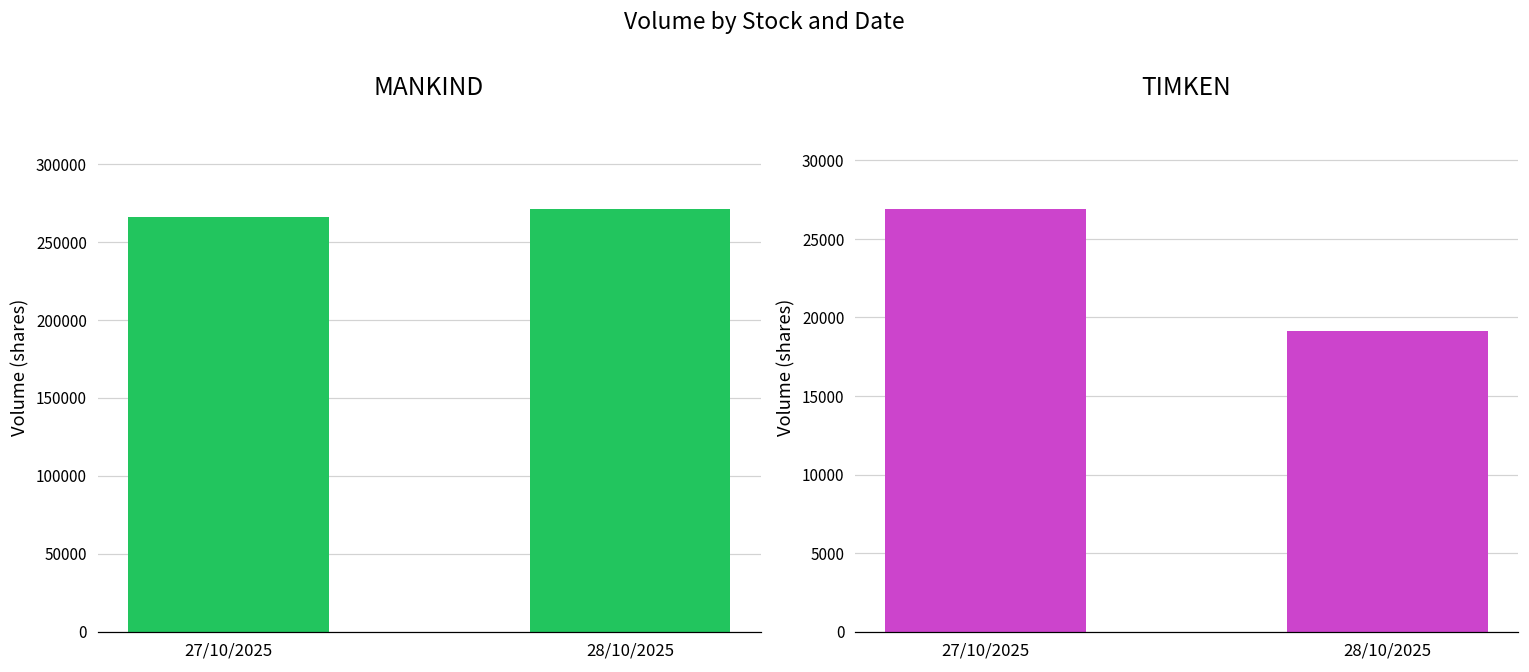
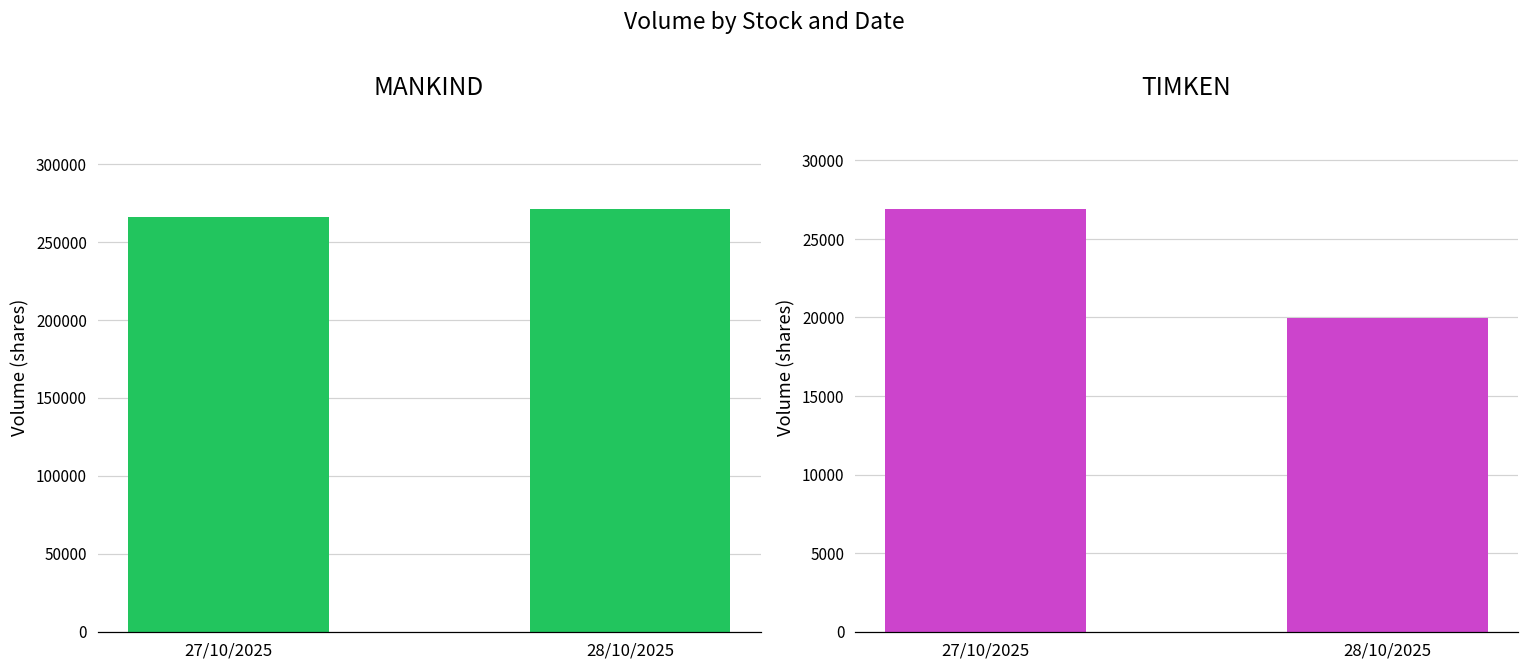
TIMKEN, 28/10/2025: 19100 -> 20000
